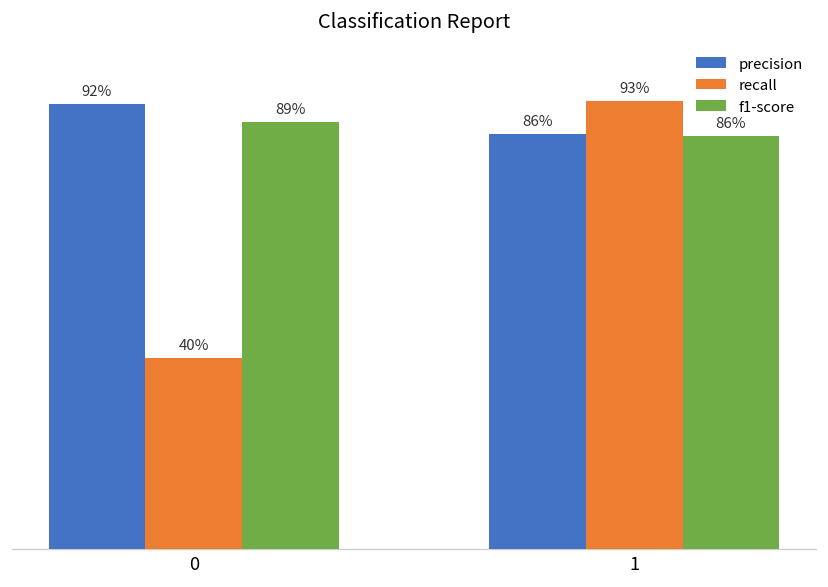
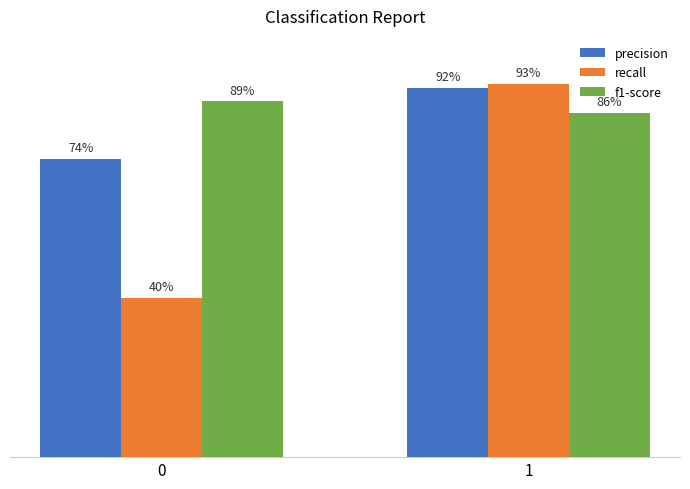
precision, 0: 92% -> 74%
precision, 1: 86% -> 92%
